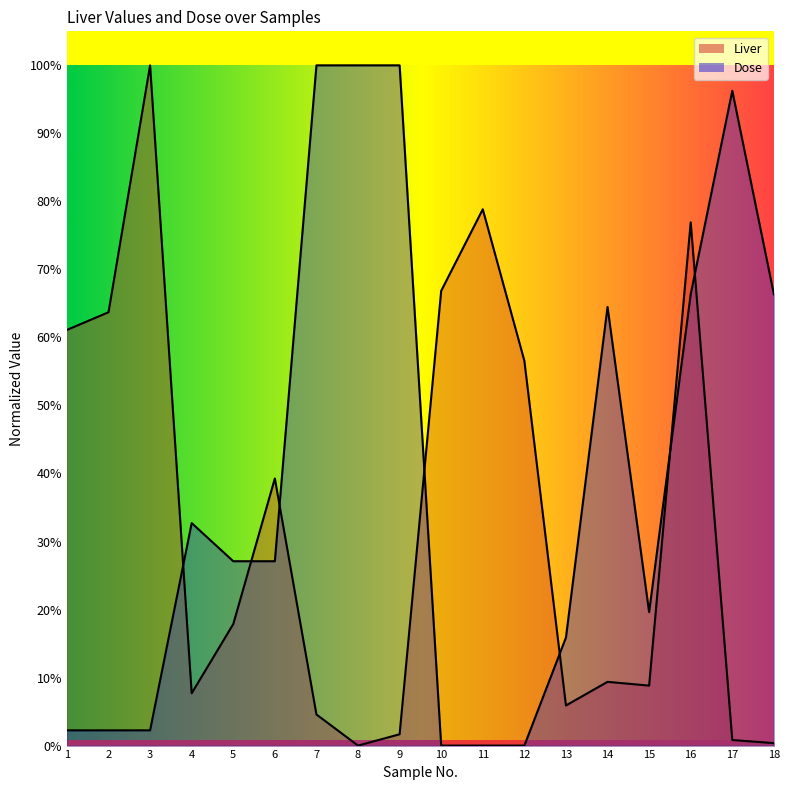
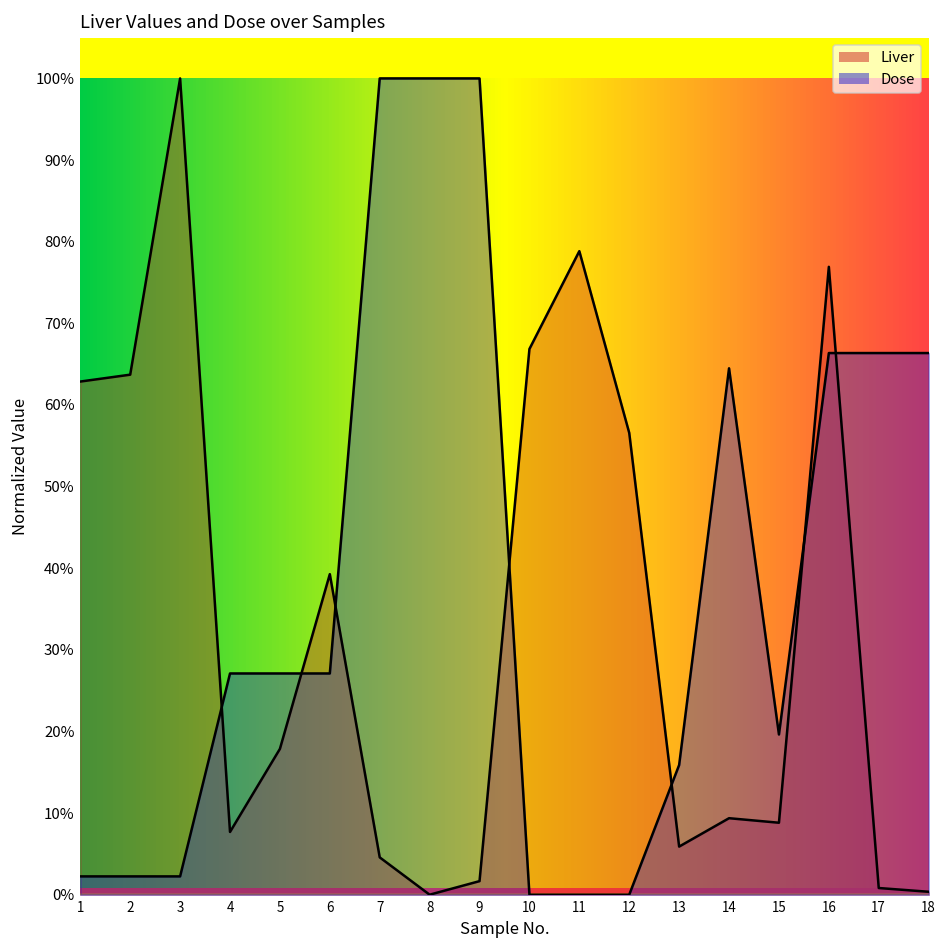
Liver, 1: 61% -> 63%
Dose, 4: 33% -> 27%
Dose, 17: 96% -> 66%
